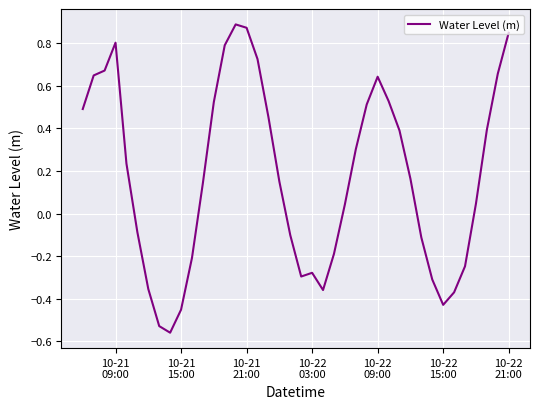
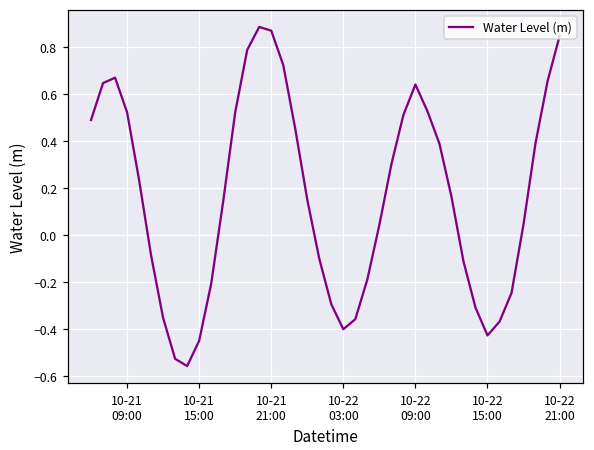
10-21 09:00: 0.80 -> 0.52
10-22 03:00: -0.28 -> -0.40
